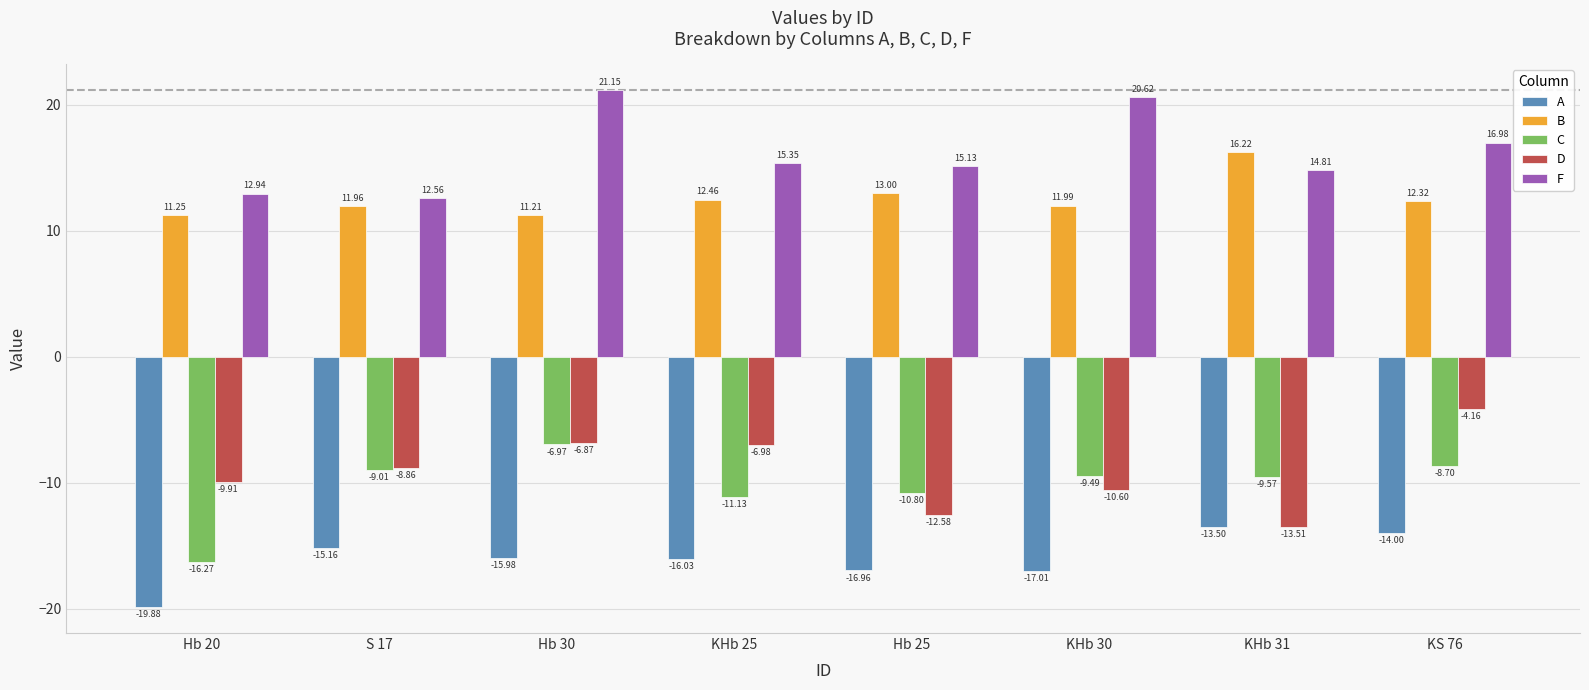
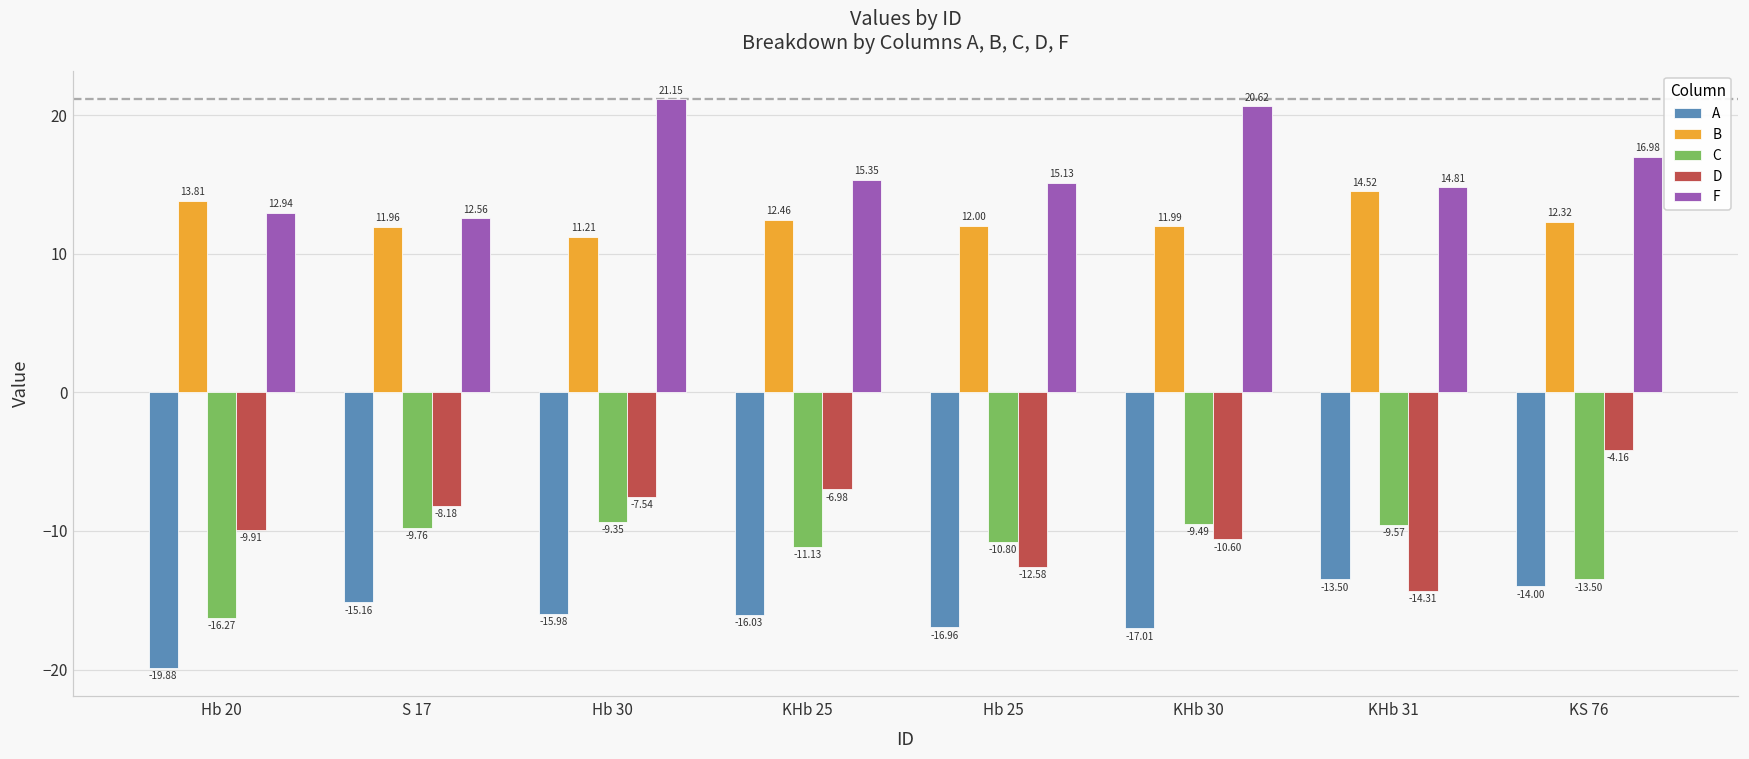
B, Hb 20: 11.25 -> 13.81
C, S 17: -9.01 -> -9.76
D, S 17: -8.86 -> -8.18
C, Hb 30: -6.97 -> -9.35
D, Hb 30: -6.87 -> -7.54
B, Hb 25: 13.00 -> 12.00
B, KHb 31: 16.22 -> 14.52
D, KHb 31: -13.51 -> -14.31
C, KS 76: -8.70 -> -13.50
